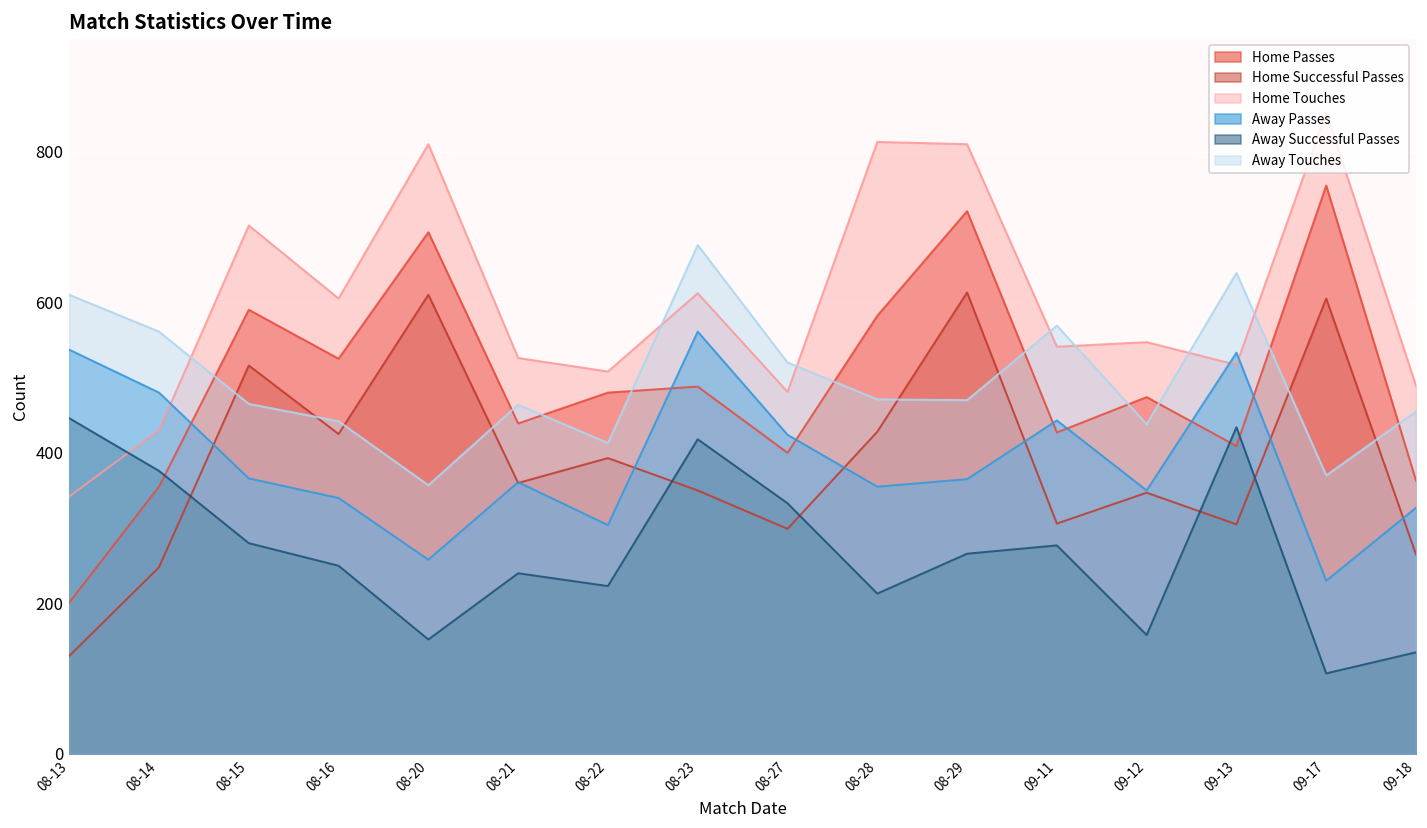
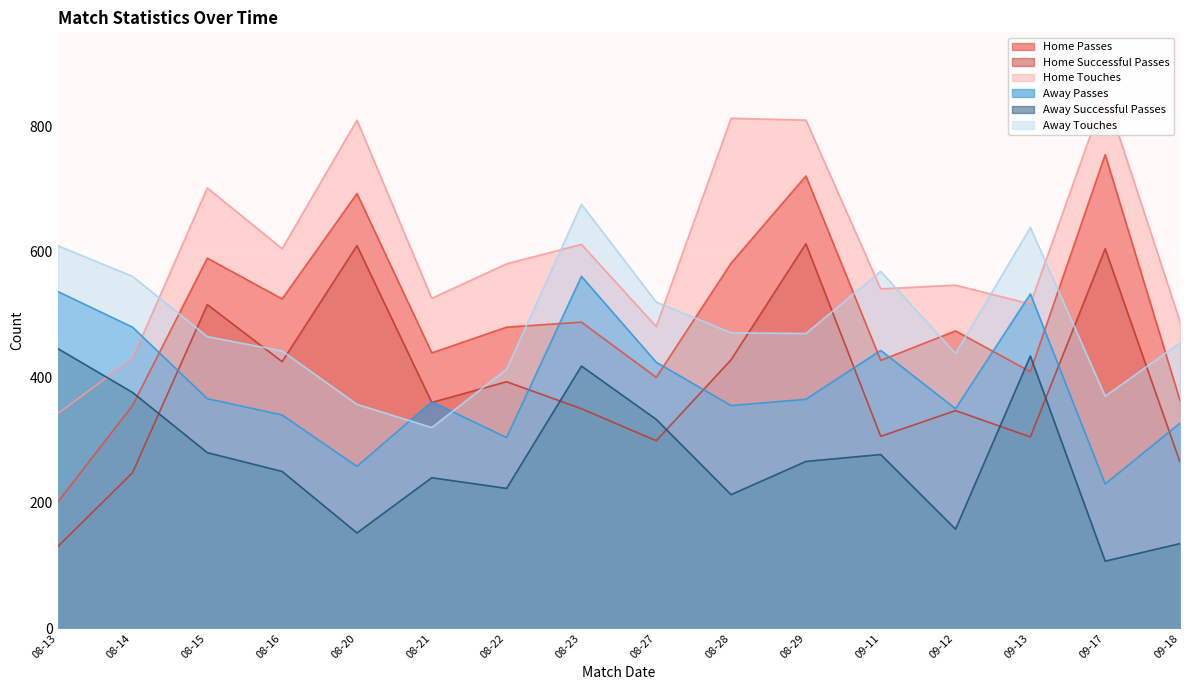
Away Touches, 08-21: 460 -> 320
Home Touches, 08-22: 510 -> 580
